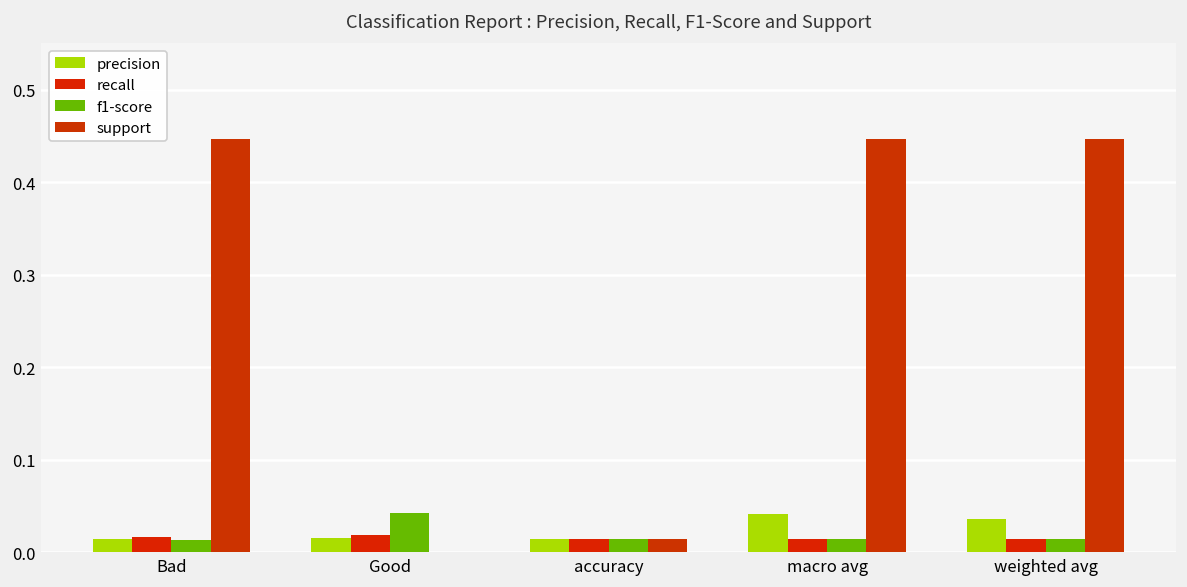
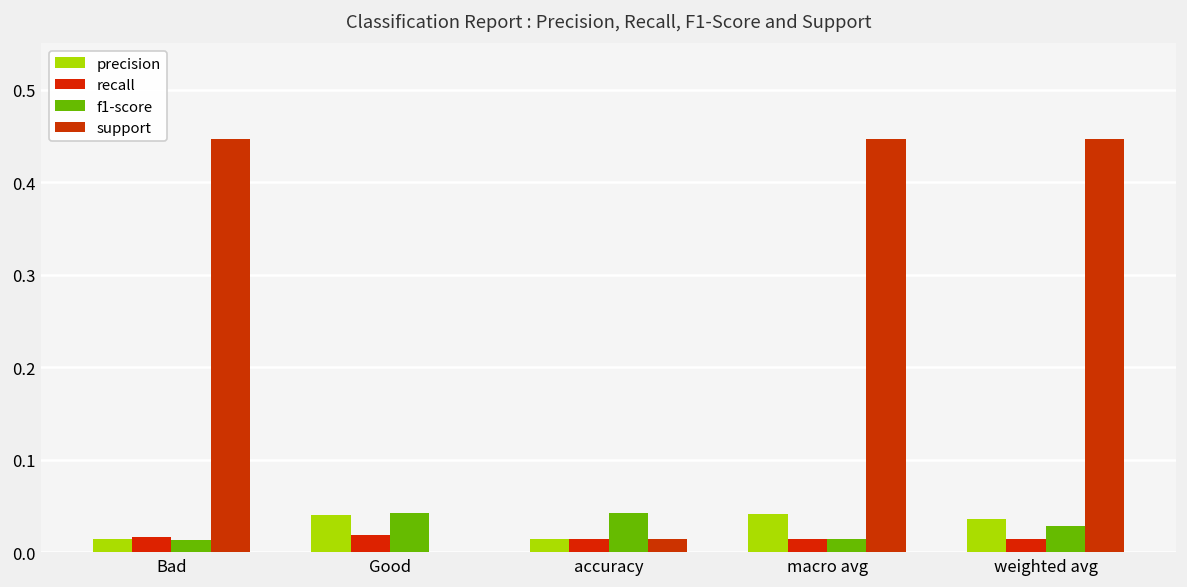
precision, Good: 0.02 -> 0.04
f1-score, accuracy: 0.01 -> 0.04
f1-score, weighted avg: 0.01 -> 0.03
